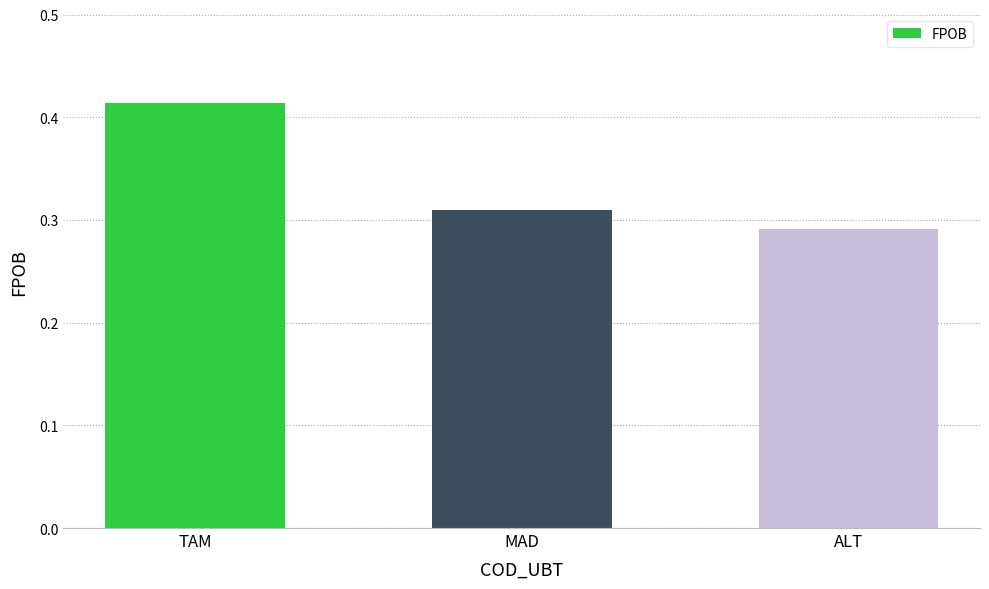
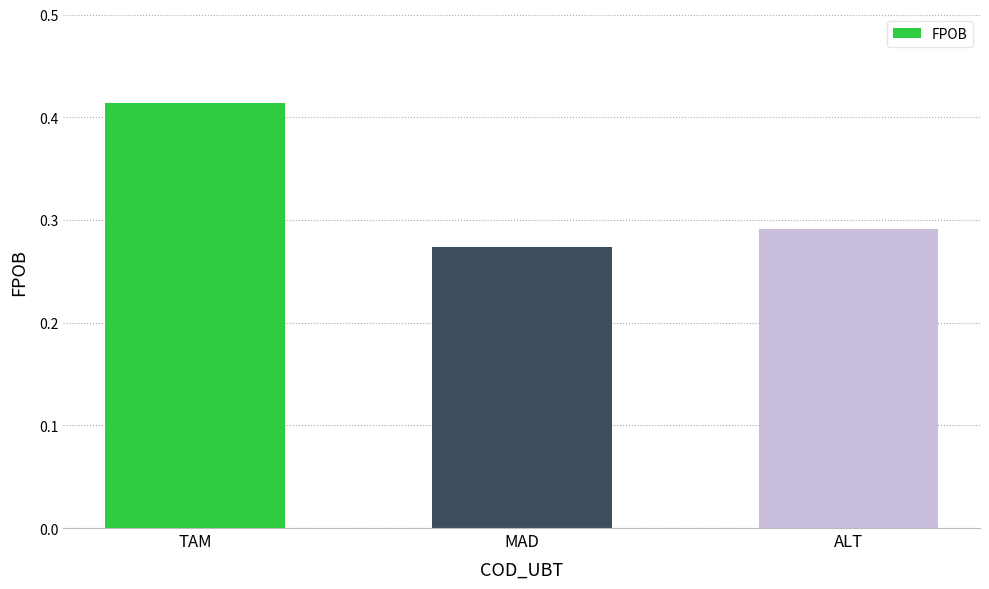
MAD: 0.309 -> 0.274
